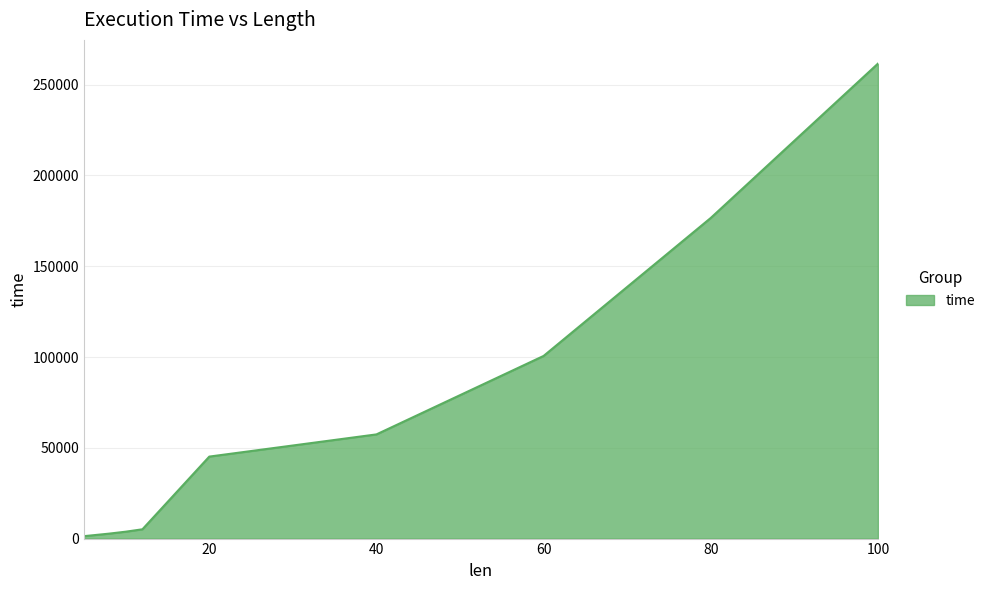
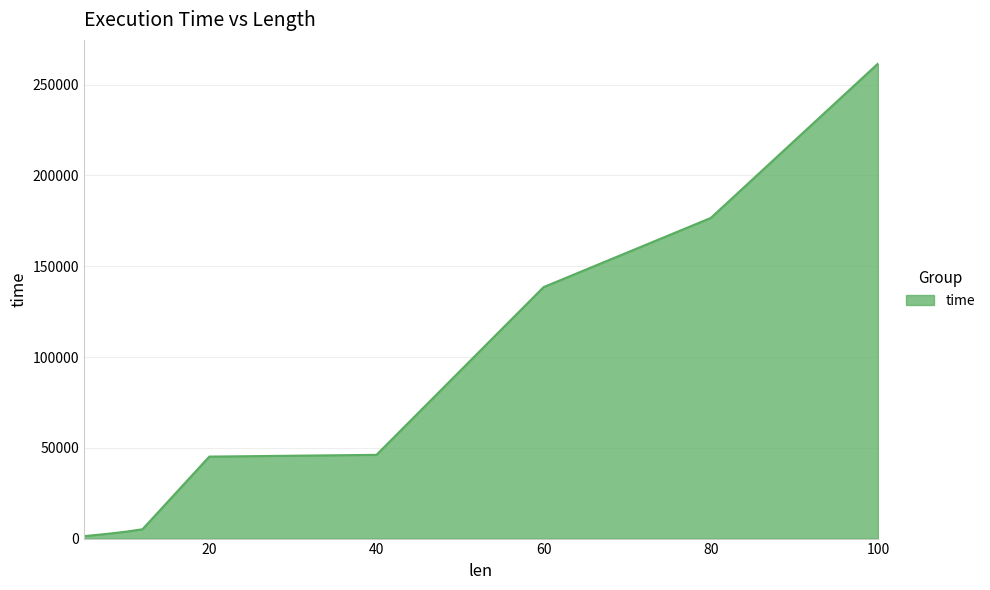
40: 57000 -> 46000
60: 101000 -> 139000
